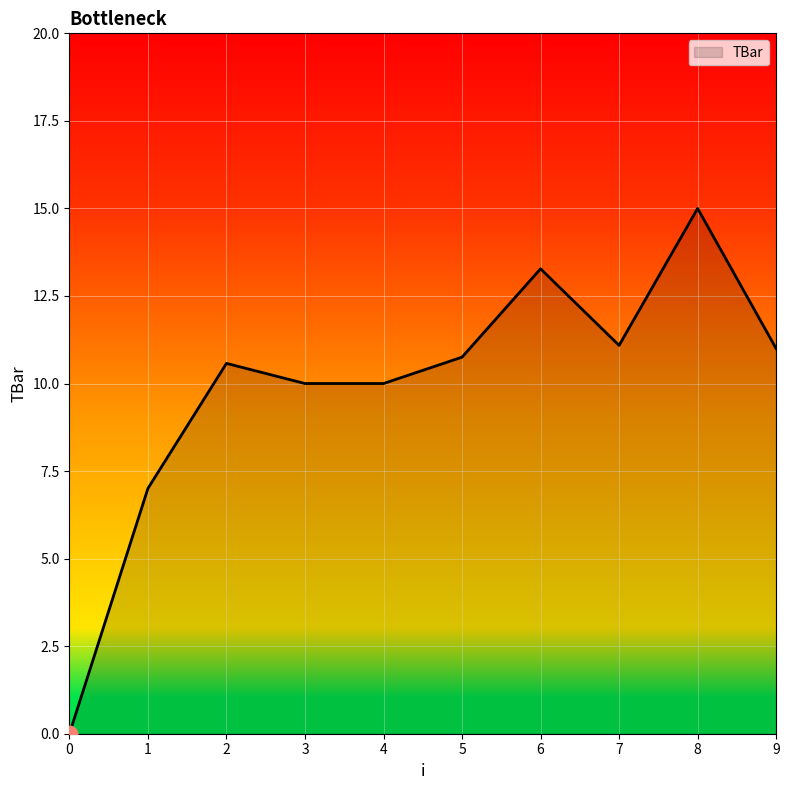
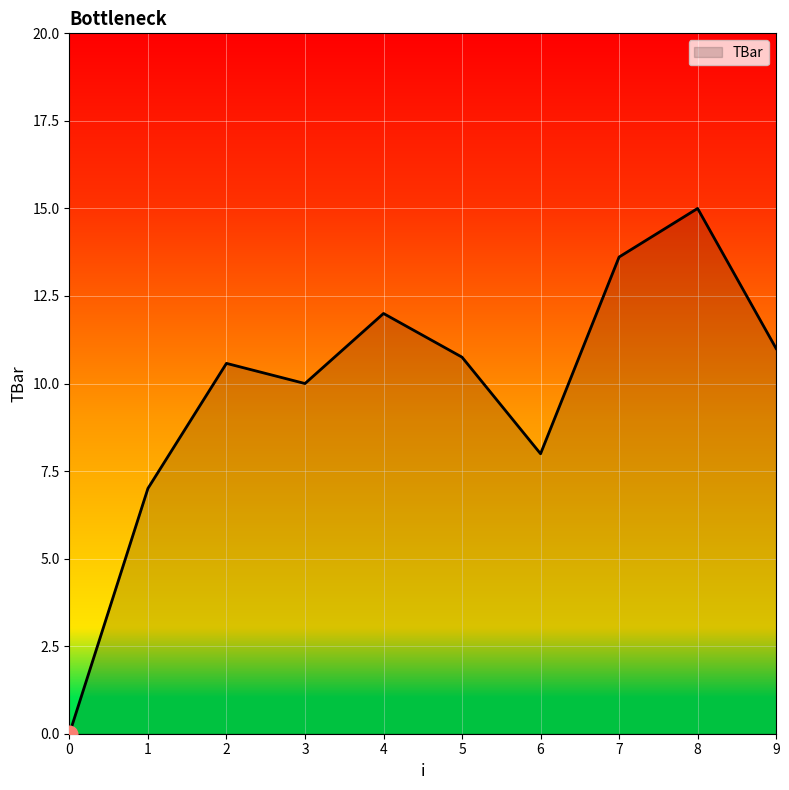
TBar, 4: 10 -> 12
TBar, 6: 13.3 -> 8.0
TBar, 7: 11.1 -> 13.6
